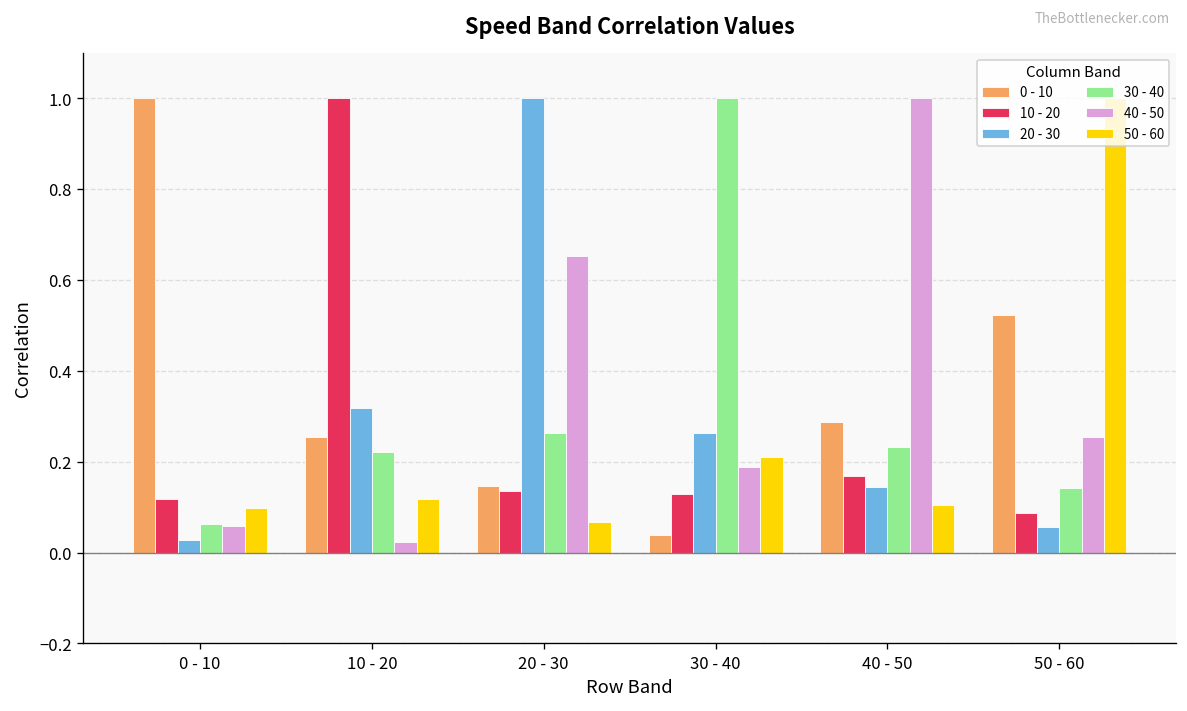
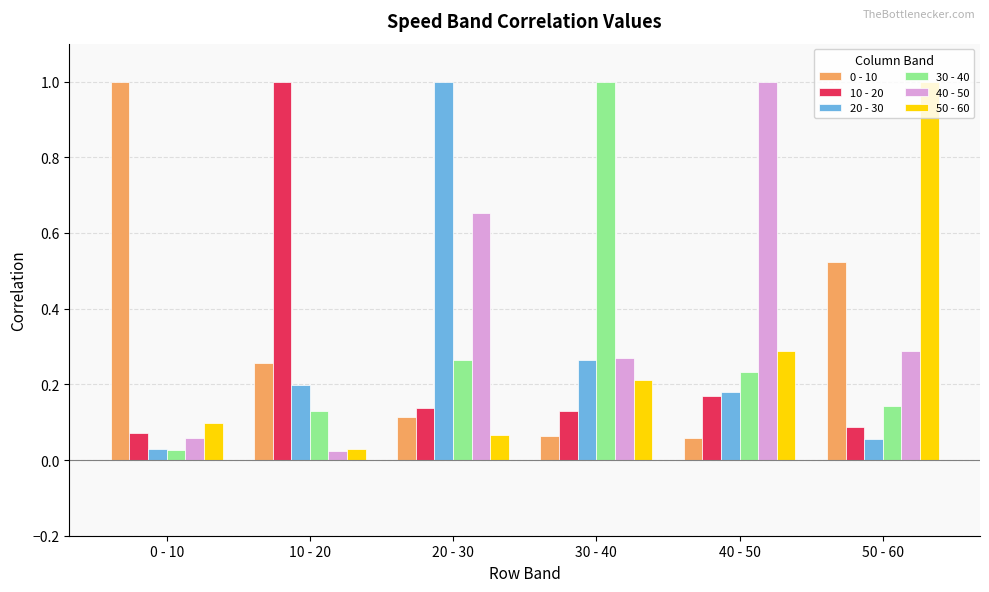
10 - 20, 0 - 10: 0.12 -> 0.07
30 - 40, 0 - 10: 0.06 -> 0.03
20 - 30, 10 - 20: 0.32 -> 0.20
30 - 40, 10 - 20: 0.22 -> 0.13
50 - 60, 10 - 20: 0.12 -> 0.03
0 - 10, 20 - 30: 0.15 -> 0.11
0 - 10, 30 - 40: 0.04 -> 0.06
40 - 50, 30 - 40: 0.19 -> 0.27
0 - 10, 40 - 50: 0.29 -> 0.06
20 - 30, 40 - 50: 0.15 -> 0.18
50 - 60, 40 - 50: 0.10 -> 0.29
40 - 50, 50 - 60: 0.26 -> 0.29
